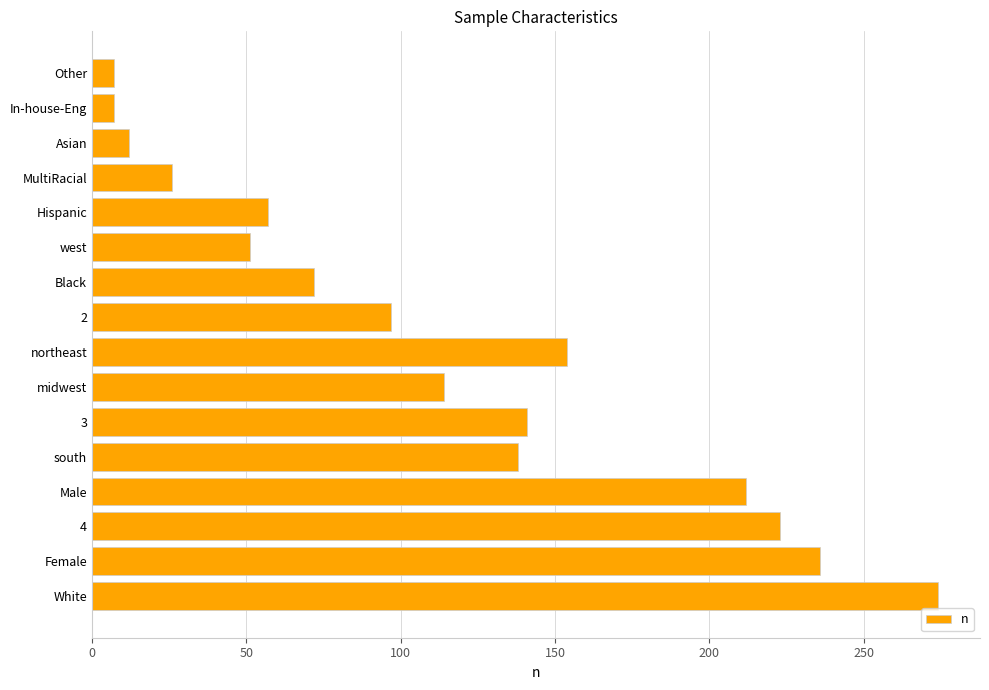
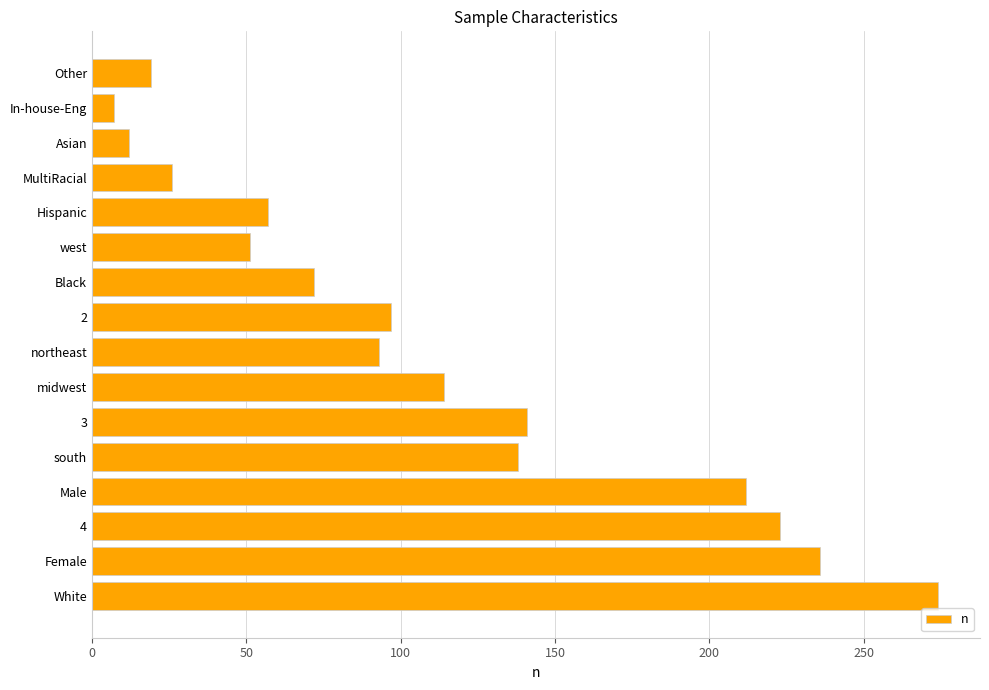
Other: 7 -> 19
northeast: 154 -> 93
